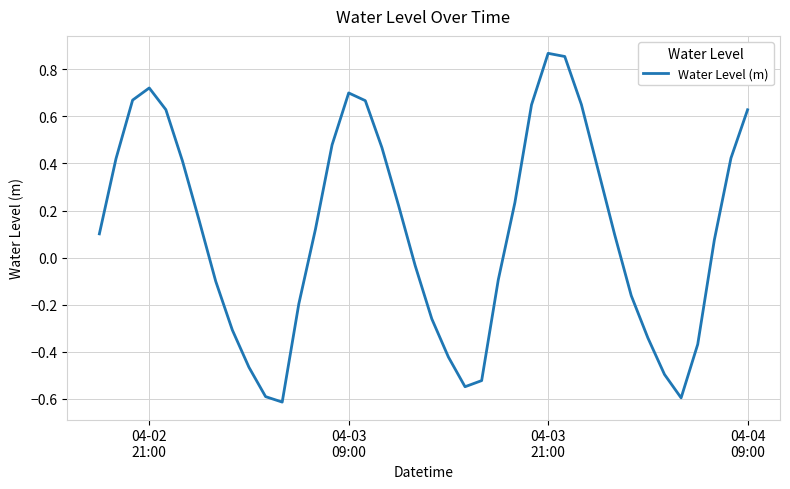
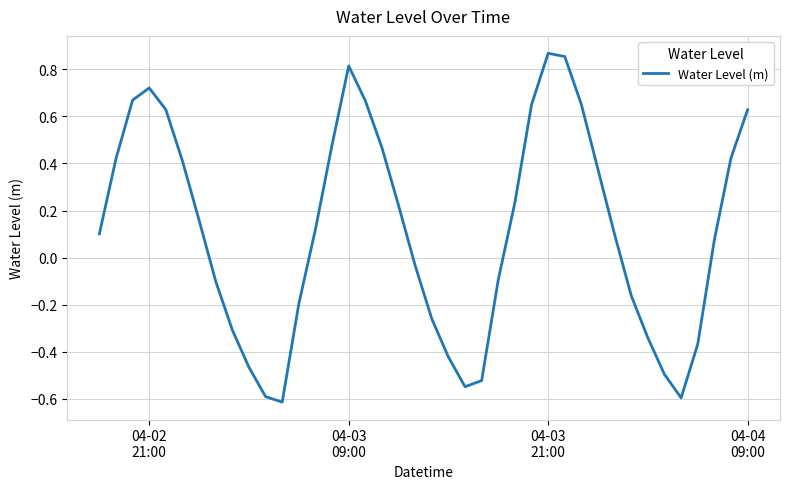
04-03 09:00: 0.70 -> 0.81
